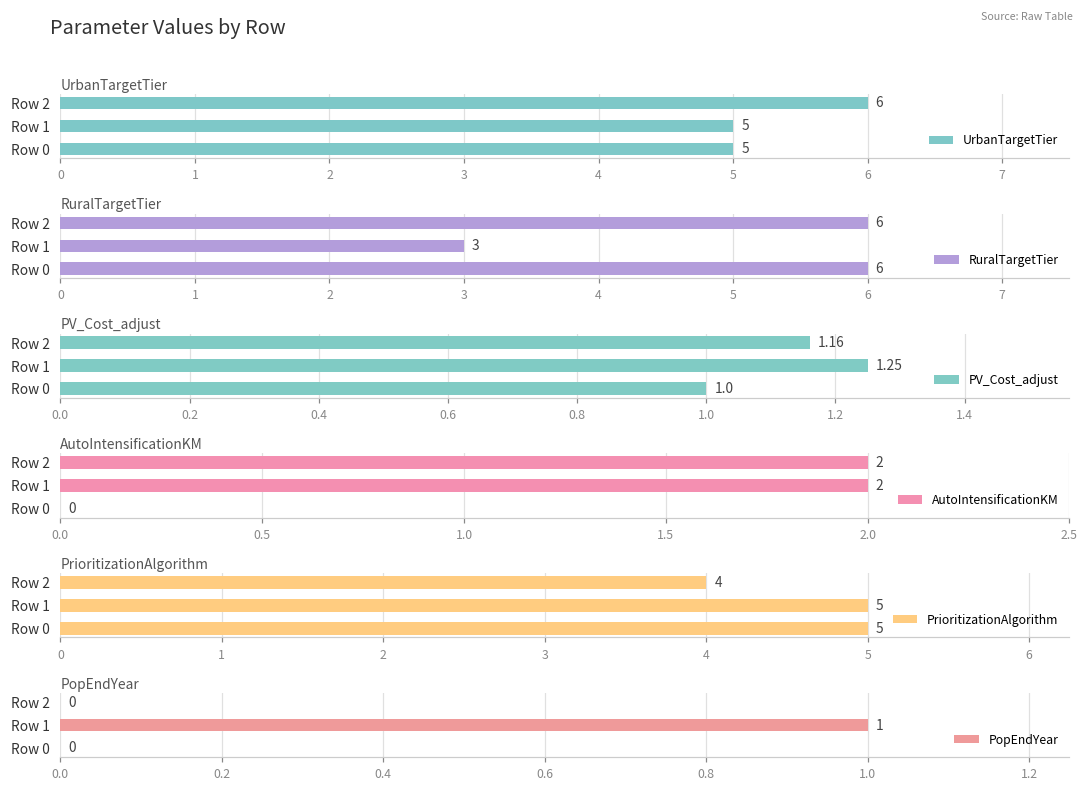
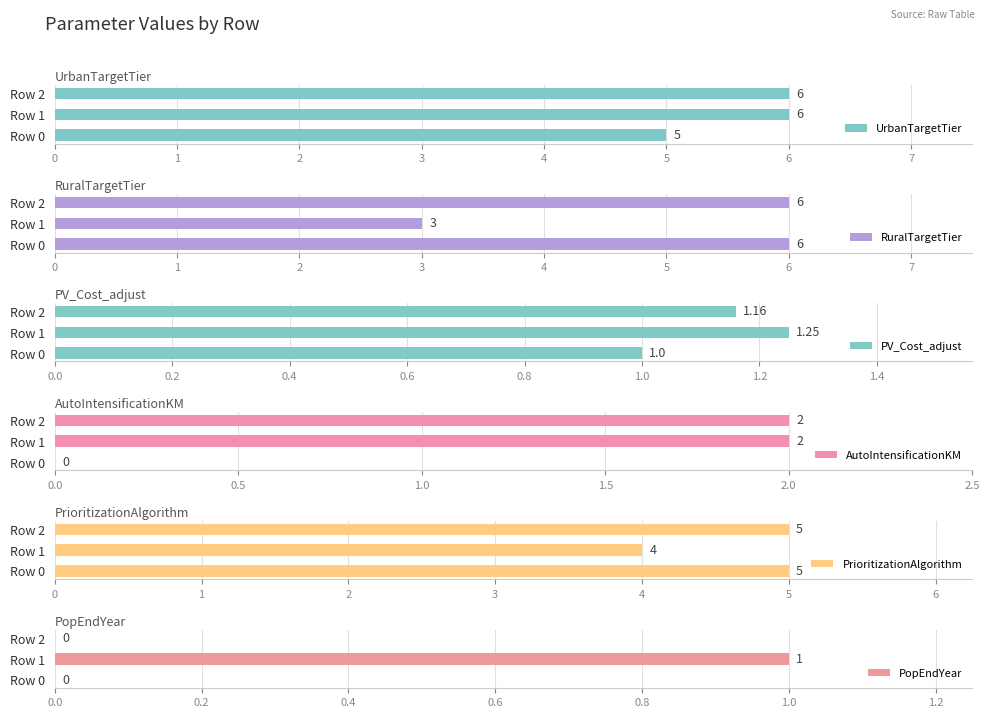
UrbanTargetTier, Row 1: 5 -> 6
PrioritizationAlgorithm, Row 2: 4 -> 5
PrioritizationAlgorithm, Row 1: 5 -> 4
